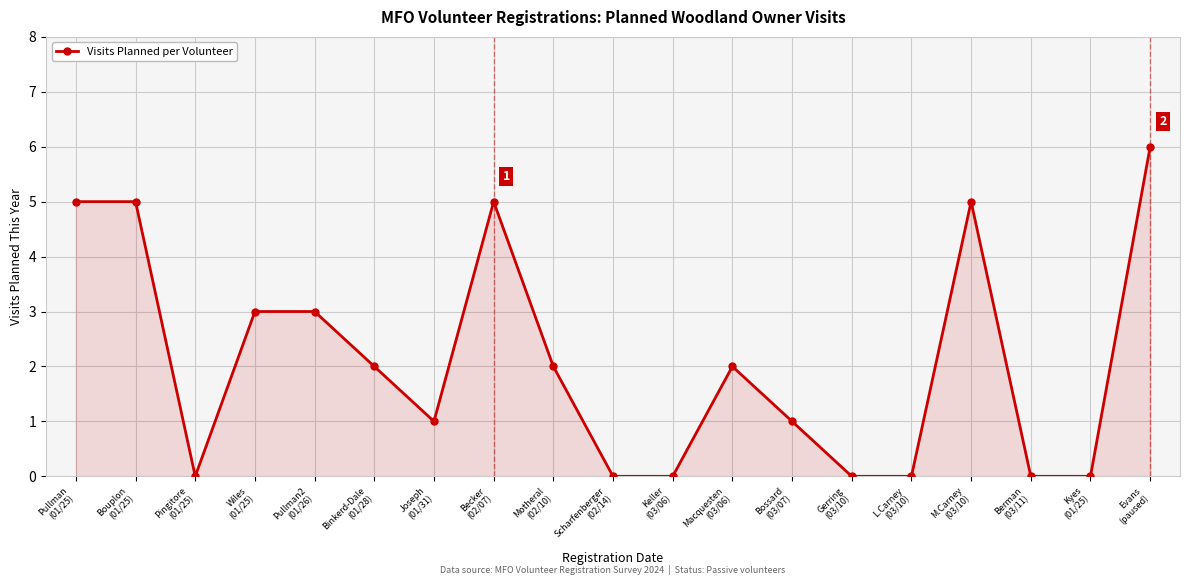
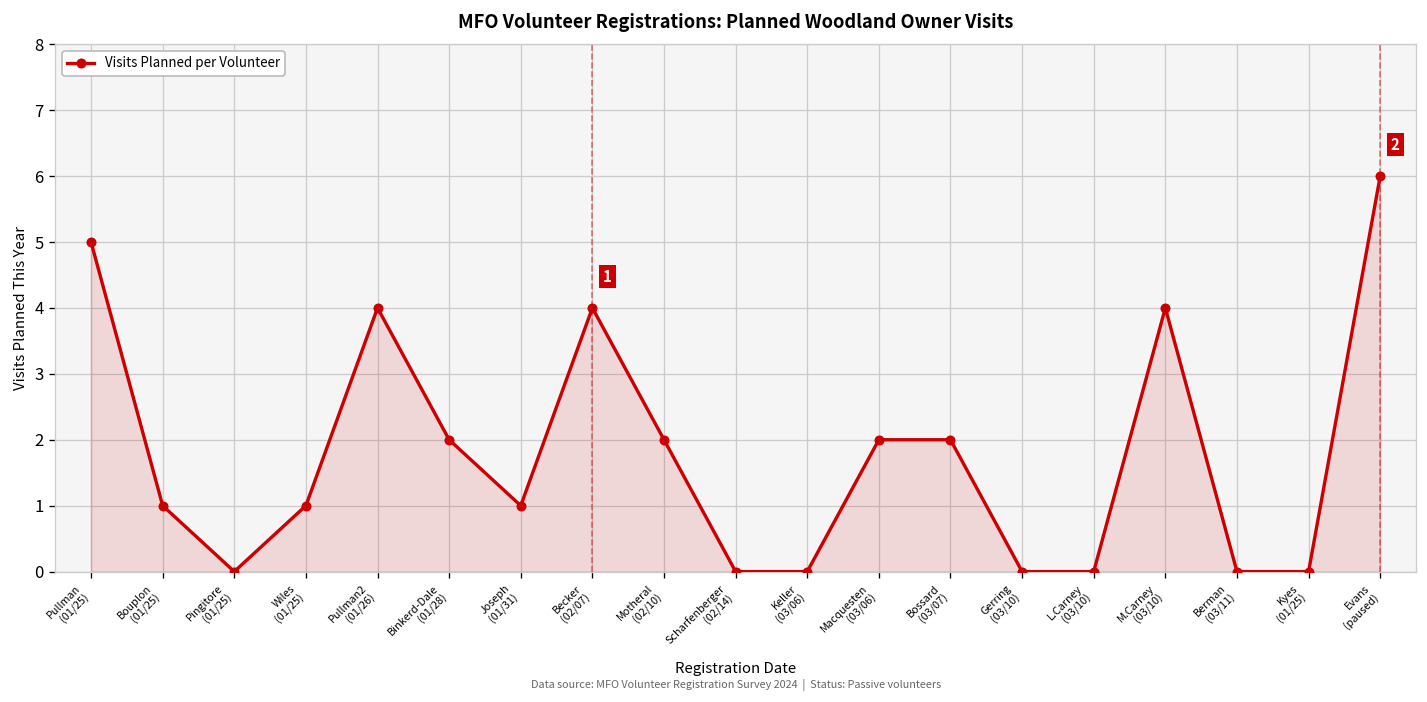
Bouplon (01/25): 5 -> 1
Wiles (01/25): 3 -> 1
Pullman2 (01/26): 3 -> 4
Becker (02/07): 5 -> 4
Bossard (03/07): 1 -> 2
M.Carney (03/10): 5 -> 4
